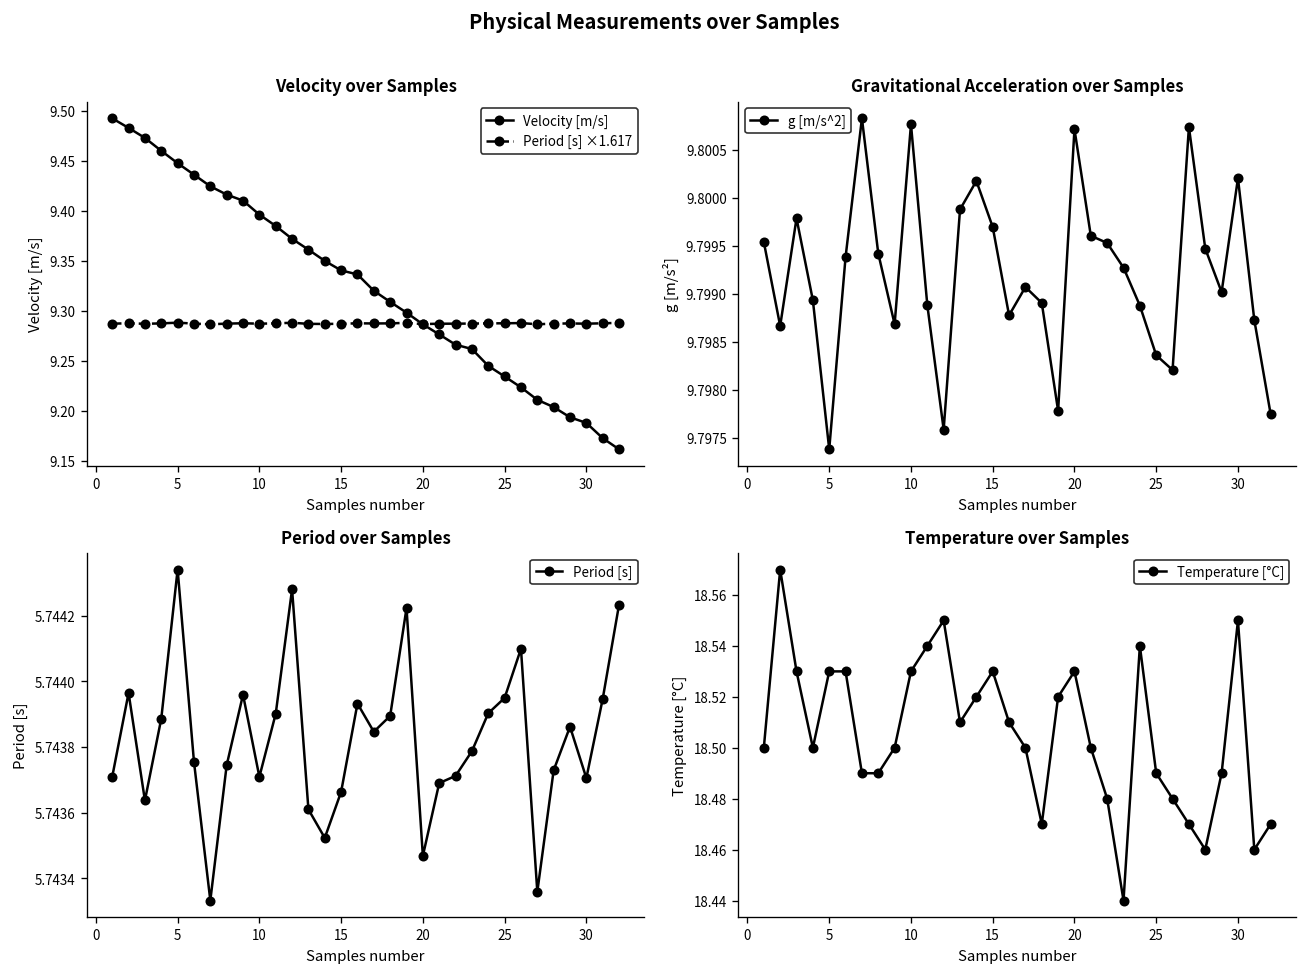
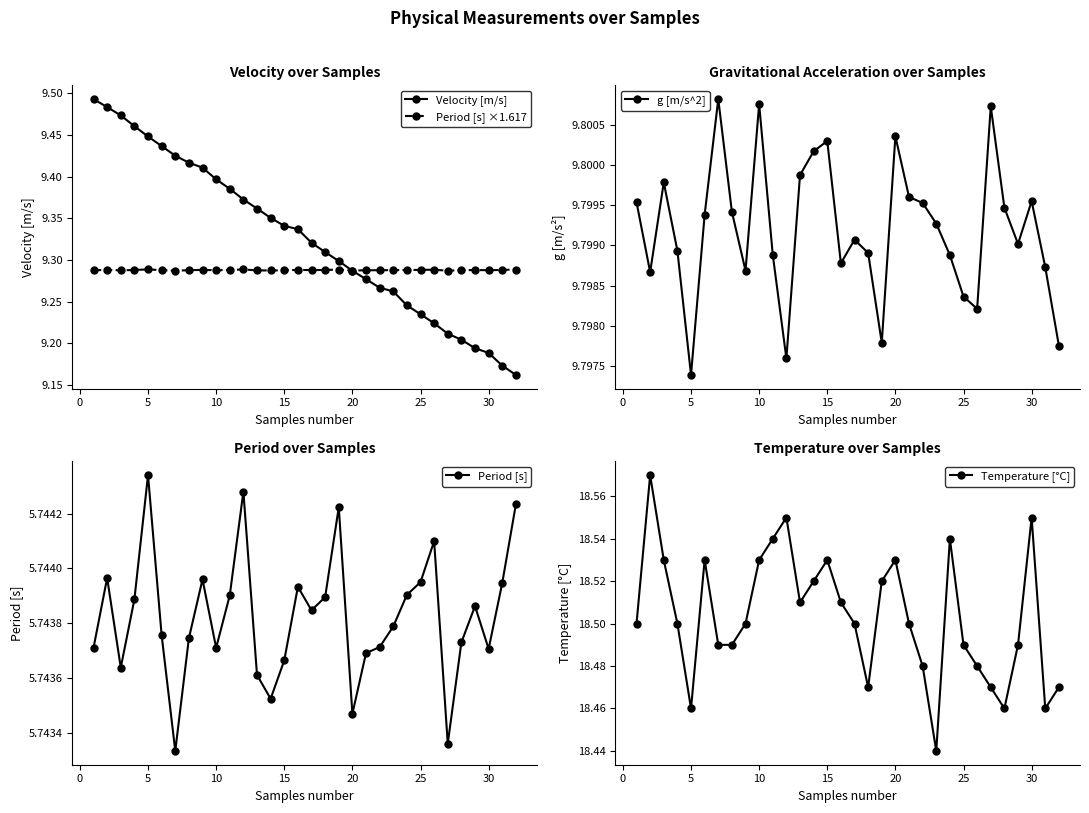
Gravitational Acceleration over Samples, 15: 9.7997 -> 9.8003
Gravitational Acceleration over Samples, 20: 9.8007 -> 9.8004
Gravitational Acceleration over Samples, 30: 9.8002 -> 9.7996
Temperature over Samples, 5: 18.53 -> 18.46
